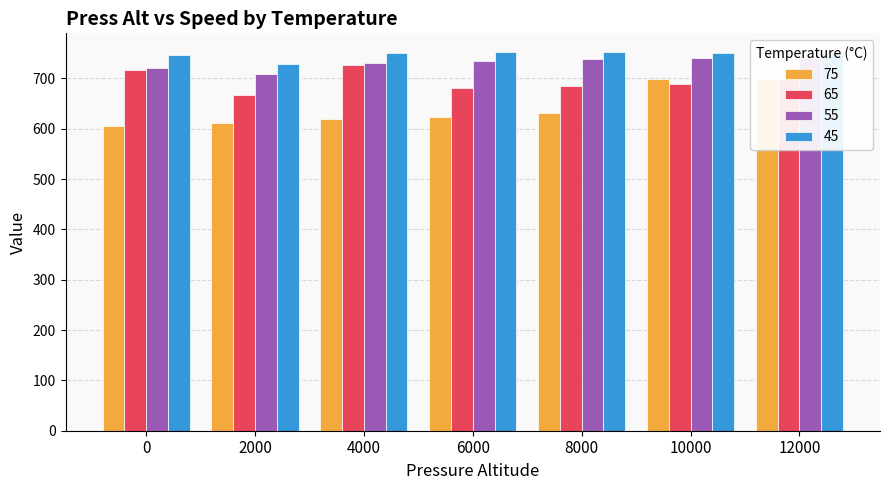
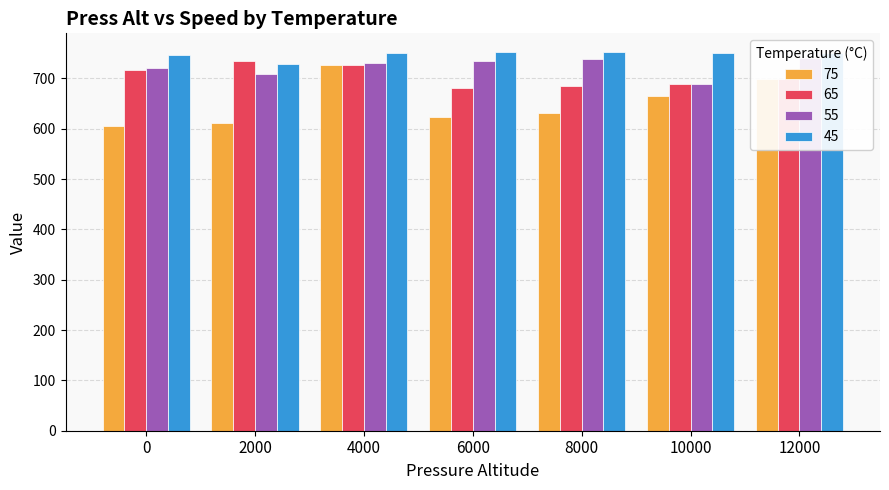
65, 2000: 670 -> 730
75, 4000: 620 -> 730
75, 10000: 700 -> 670
55, 10000: 740 -> 690
